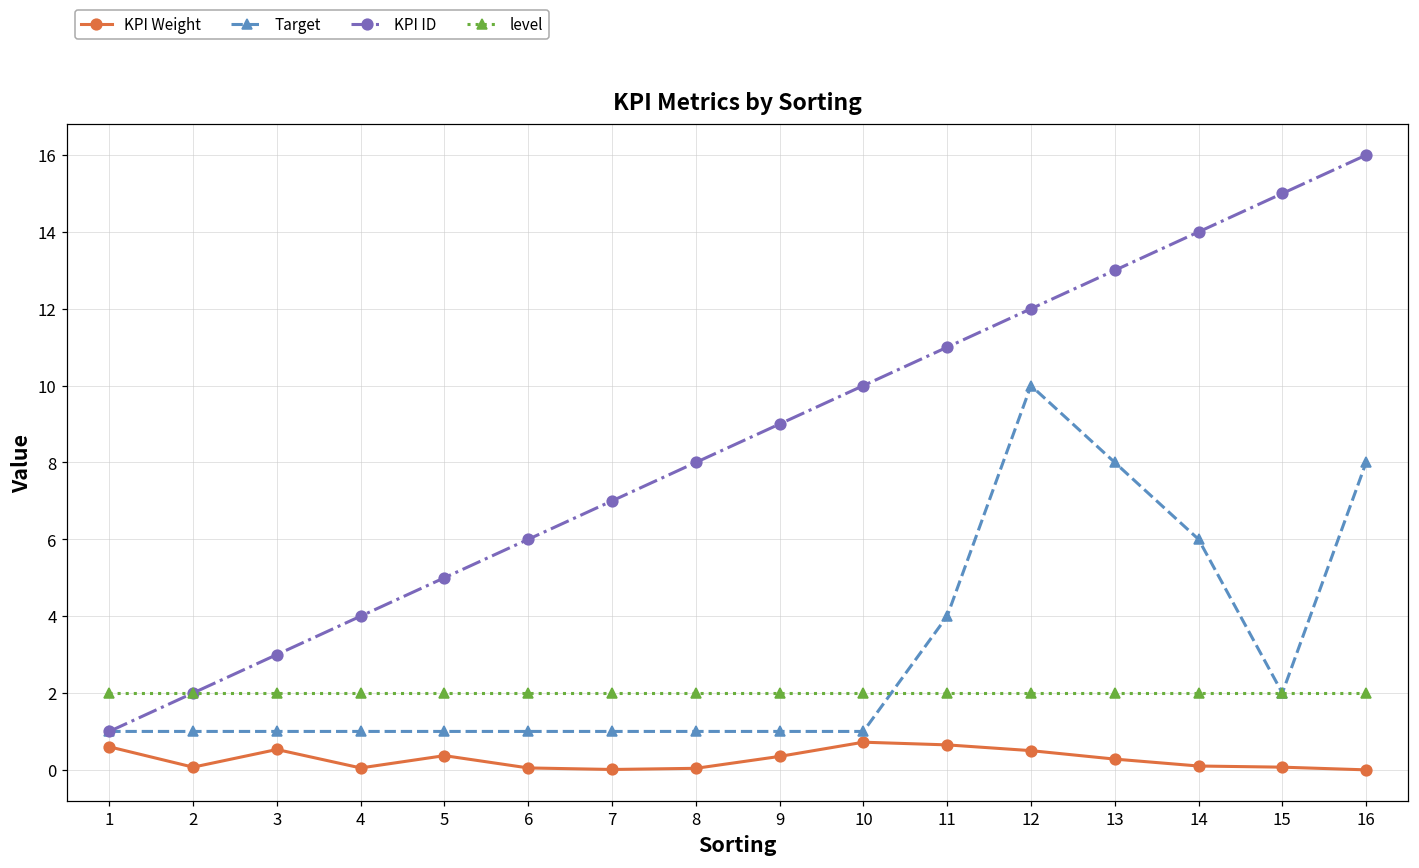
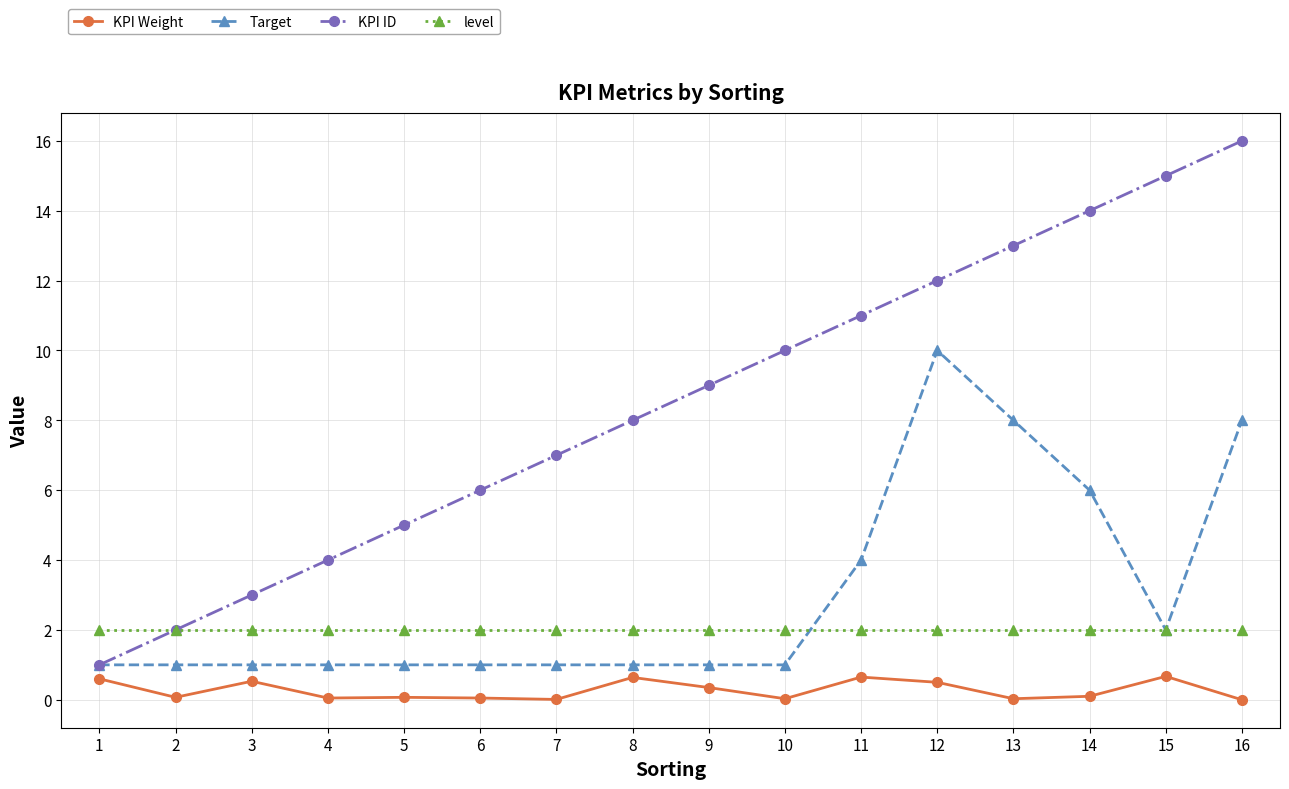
KPI Weight, 5: 0.4 -> 0.1
KPI Weight, 8: 0.0 -> 0.6
KPI Weight, 10: 0.7 -> 0.0
KPI Weight, 13: 0.3 -> 0.0
KPI Weight, 15: 0.1 -> 0.7
